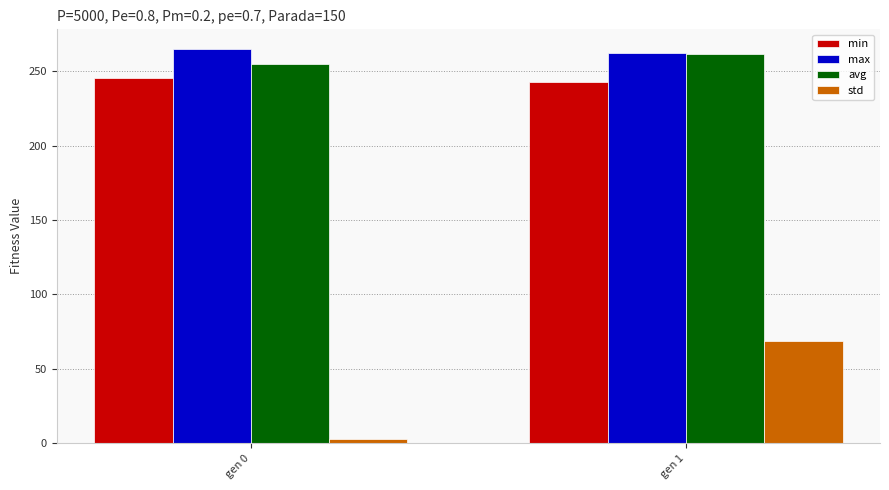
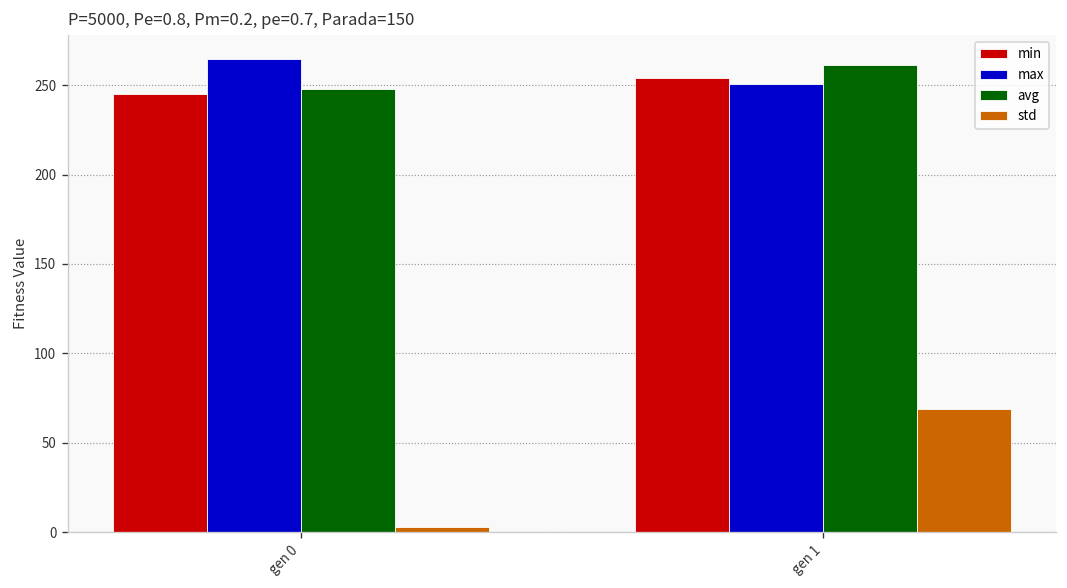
avg, gen 0: 255 -> 248
min, gen 1: 243 -> 254
max, gen 1: 262 -> 251
